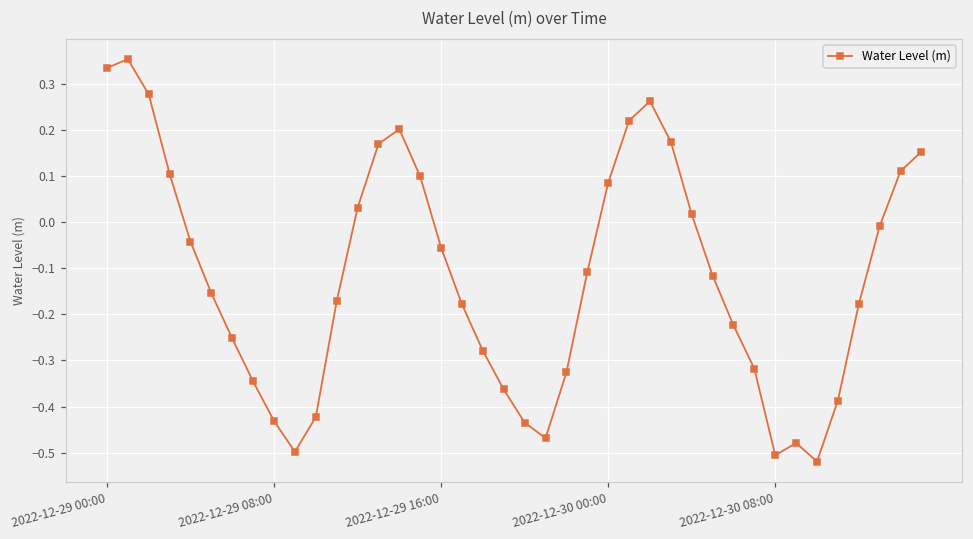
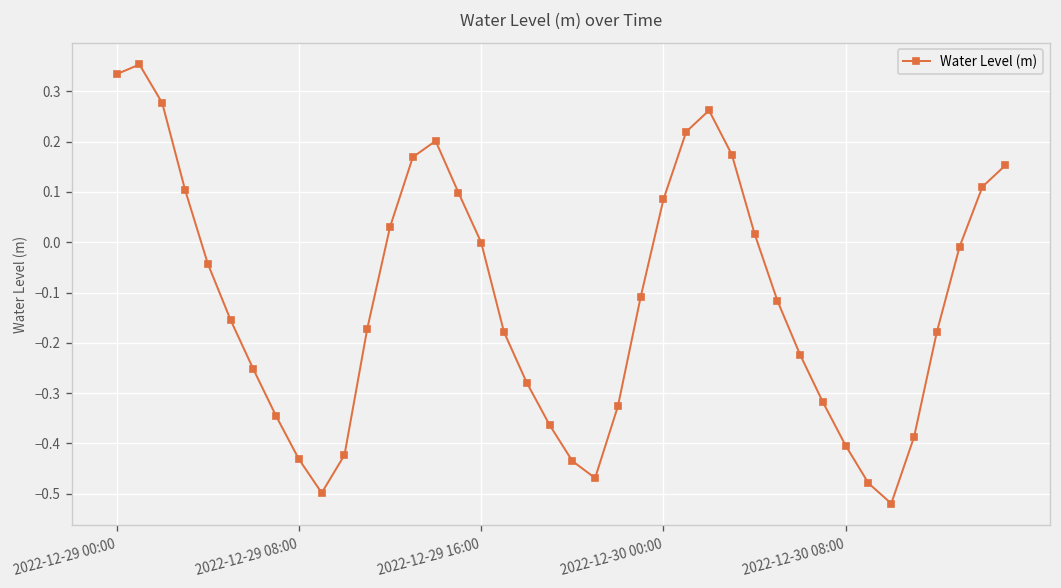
2022-12-29 16:00: -0.06 -> 0.00
2022-12-30 08:00: -0.51 -> -0.40
